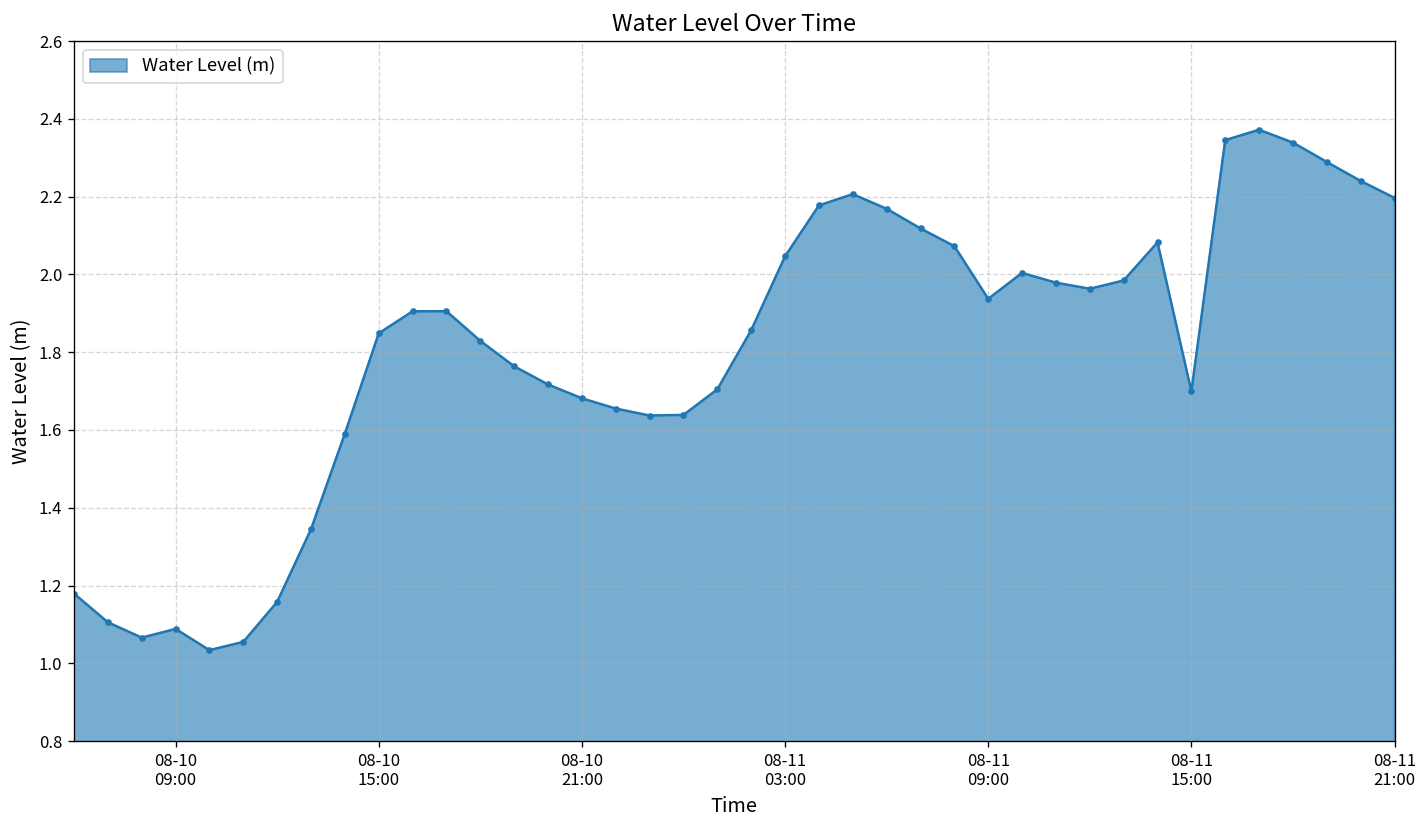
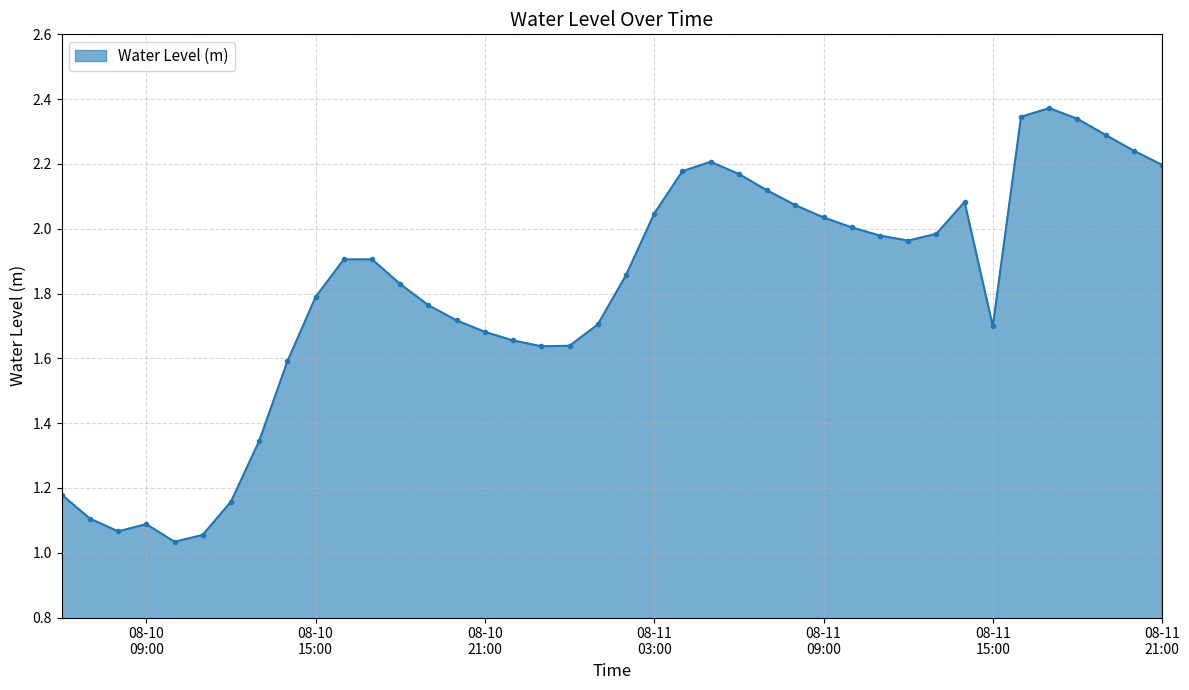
08-10 15:00: 1.85 -> 1.79
08-11 09:00: 1.94 -> 2.03
